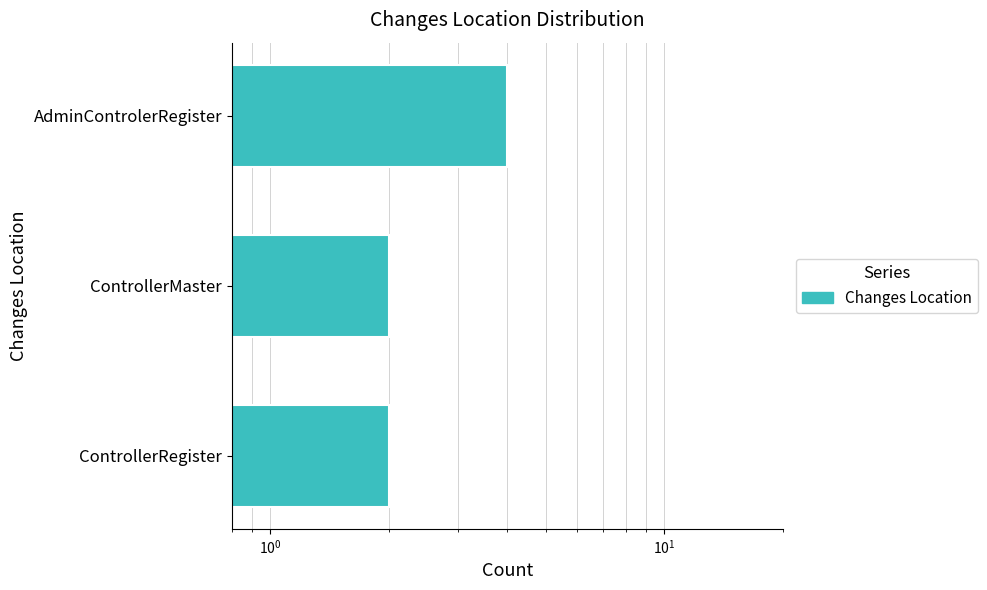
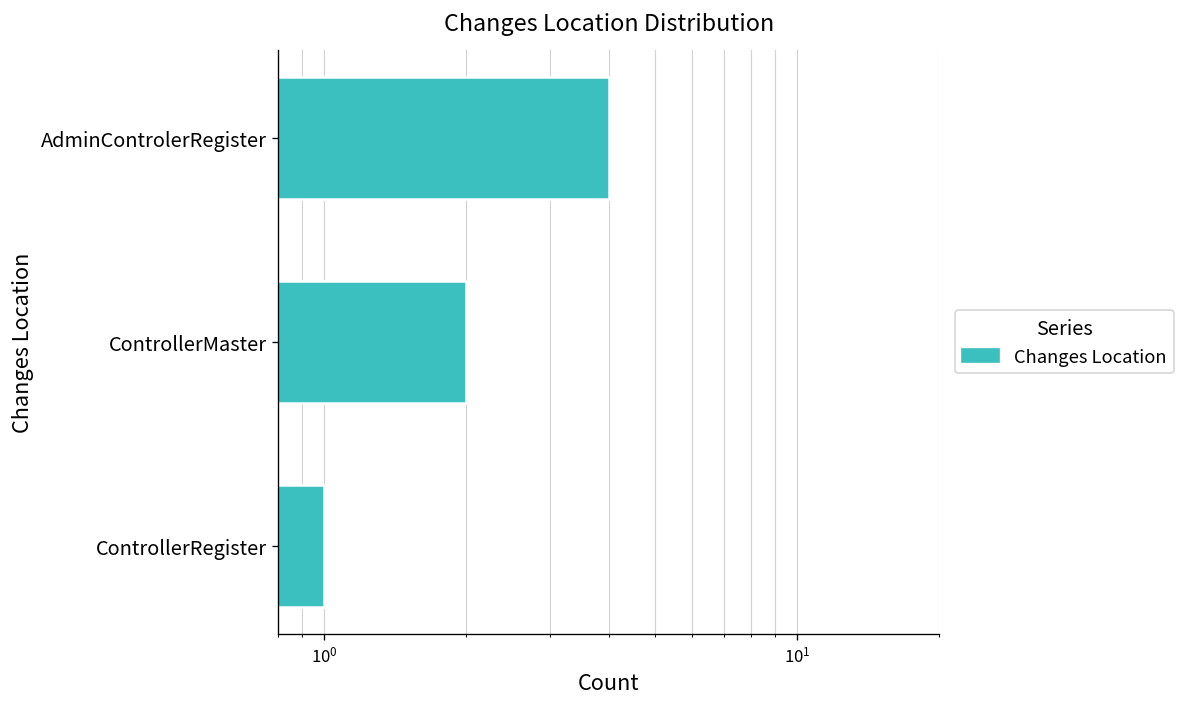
ControllerRegister: 2 -> 1
